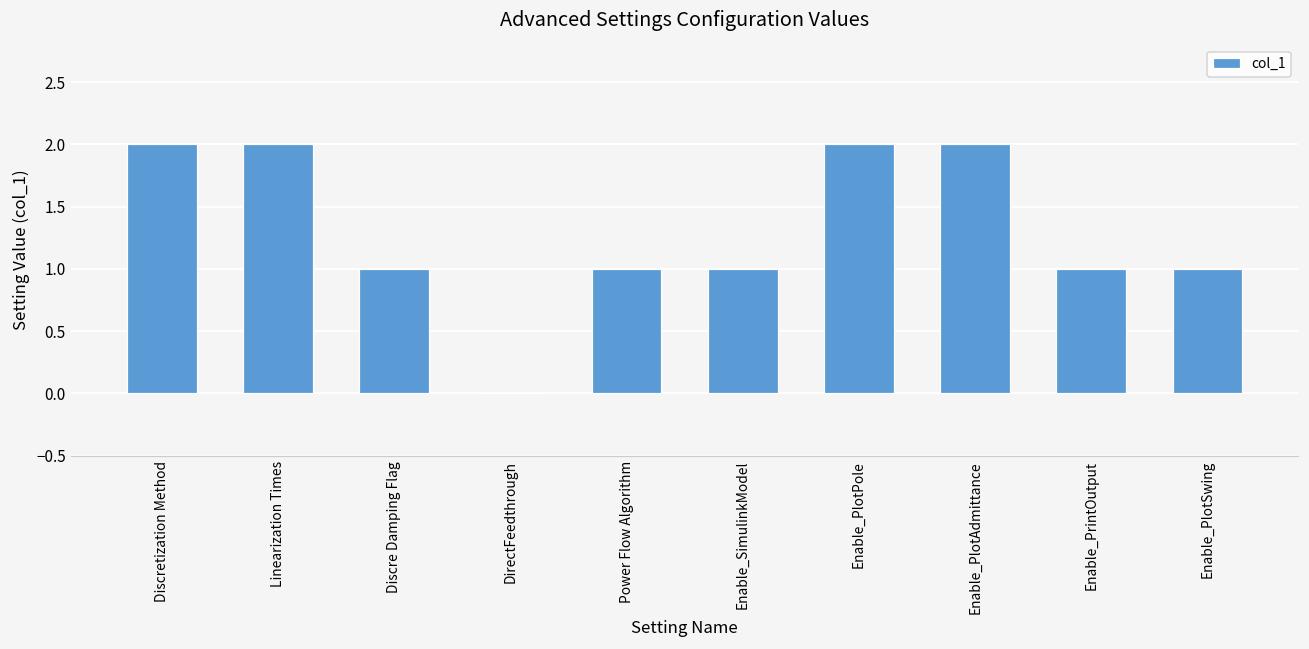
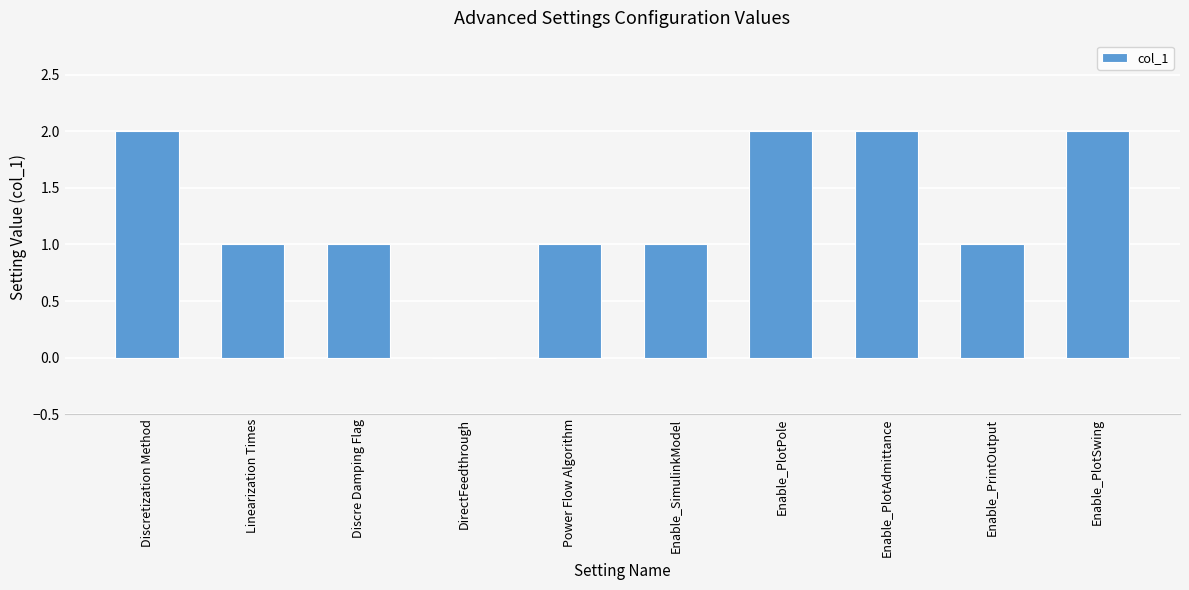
Linearization Times: 2 -> 1
Enable_PlotSwing: 1 -> 2
